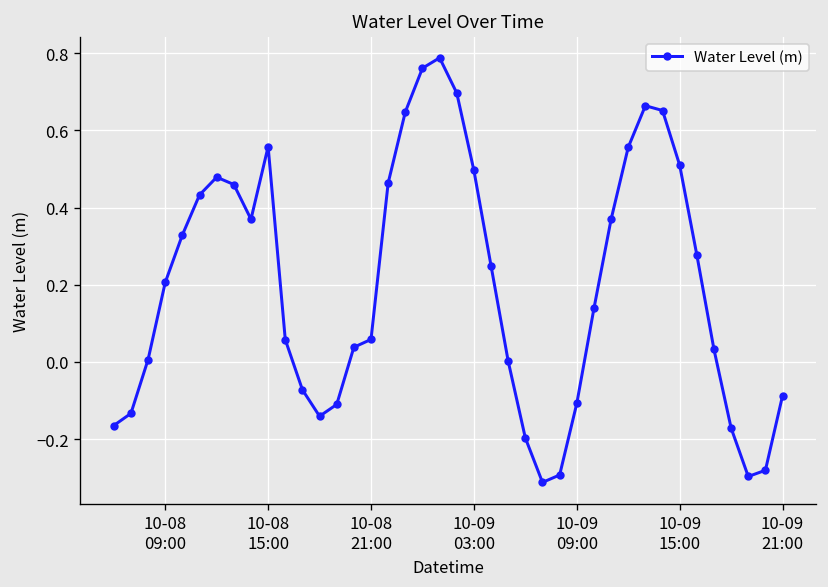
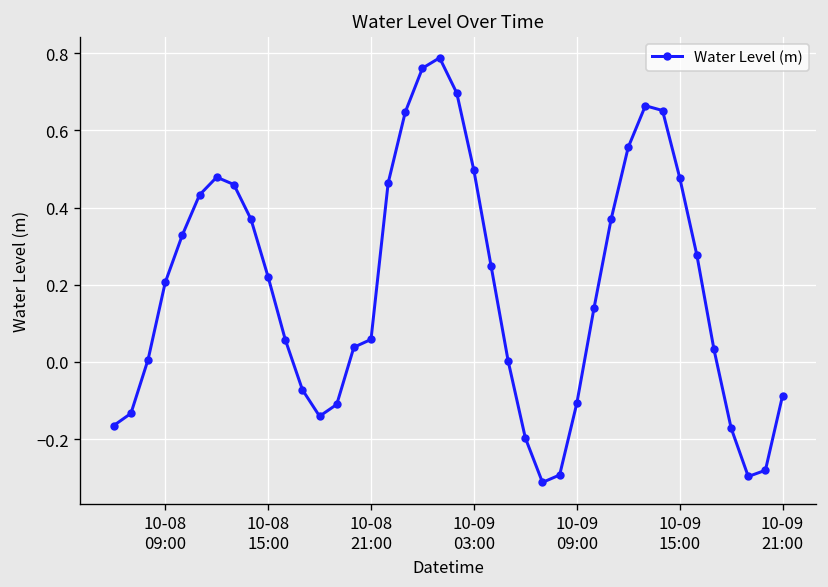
10-08 15:00: 0.56 -> 0.22
10-09 15:00: 0.51 -> 0.48
